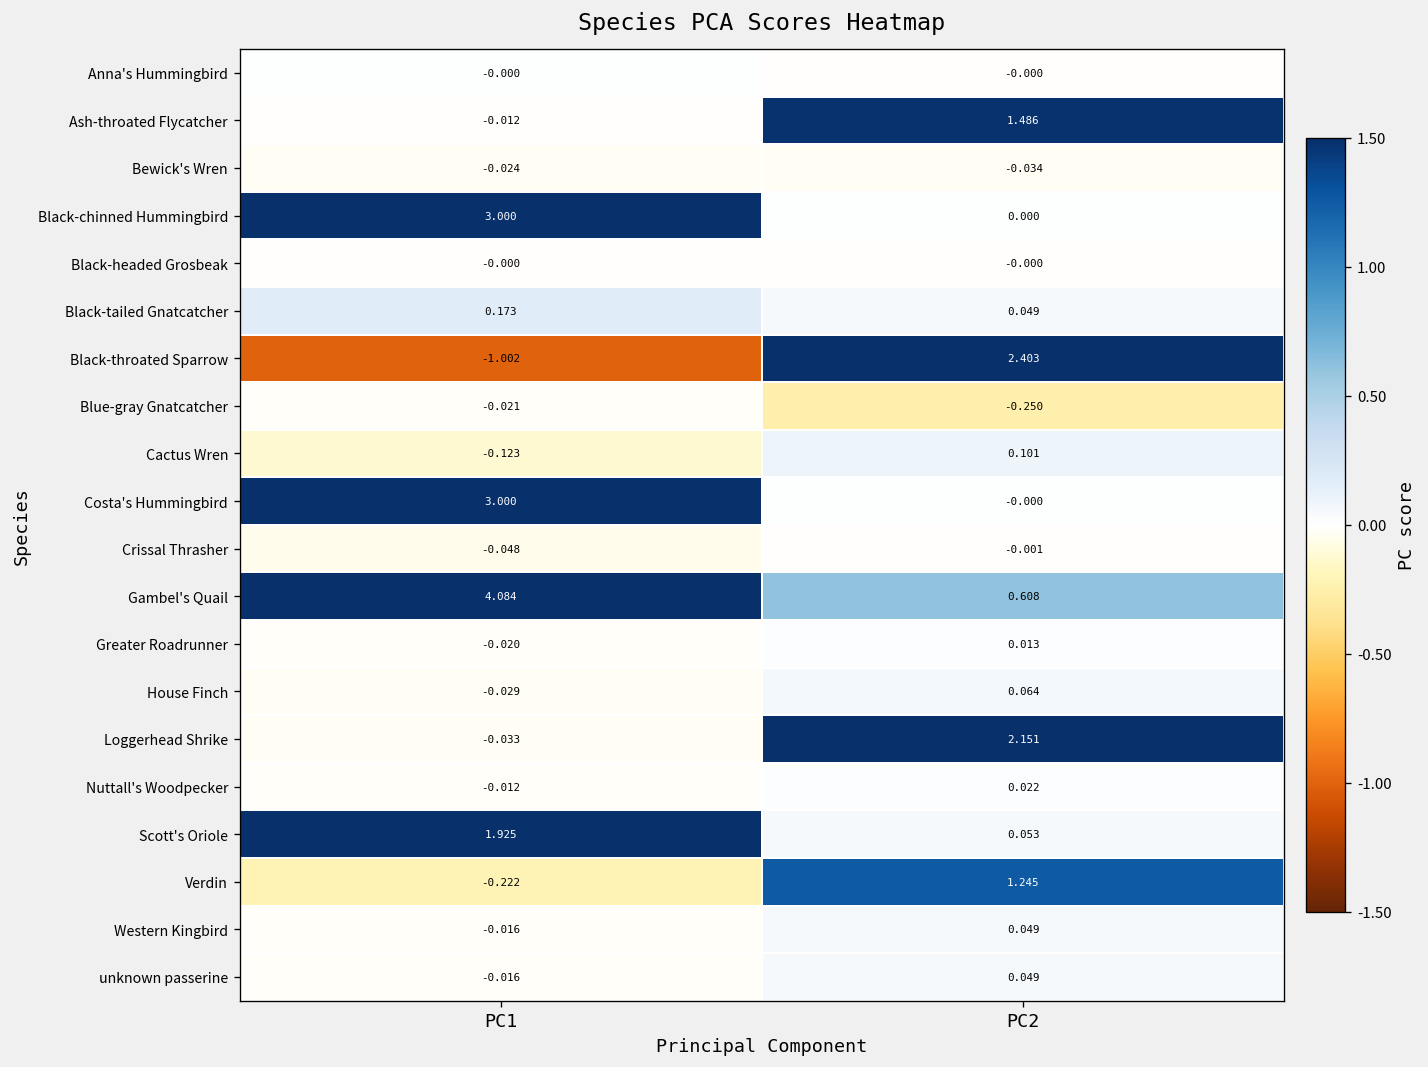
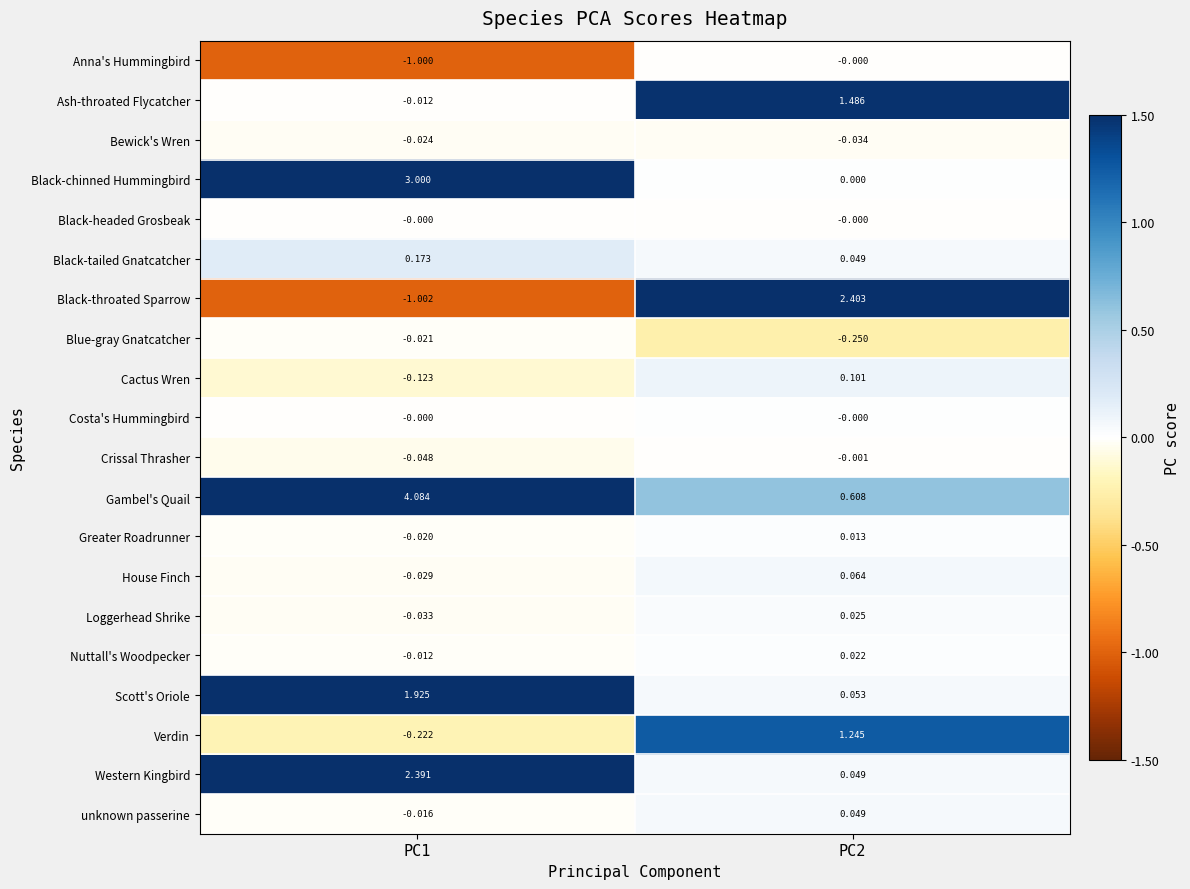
Anna's Hummingbird, PC1: -0.000 -> -1.000
Costa's Hummingbird, PC1: 3.000 -> -0.000
Loggerhead Shrike, PC2: 2.151 -> 0.025
Western Kingbird, PC1: -0.016 -> 2.391
